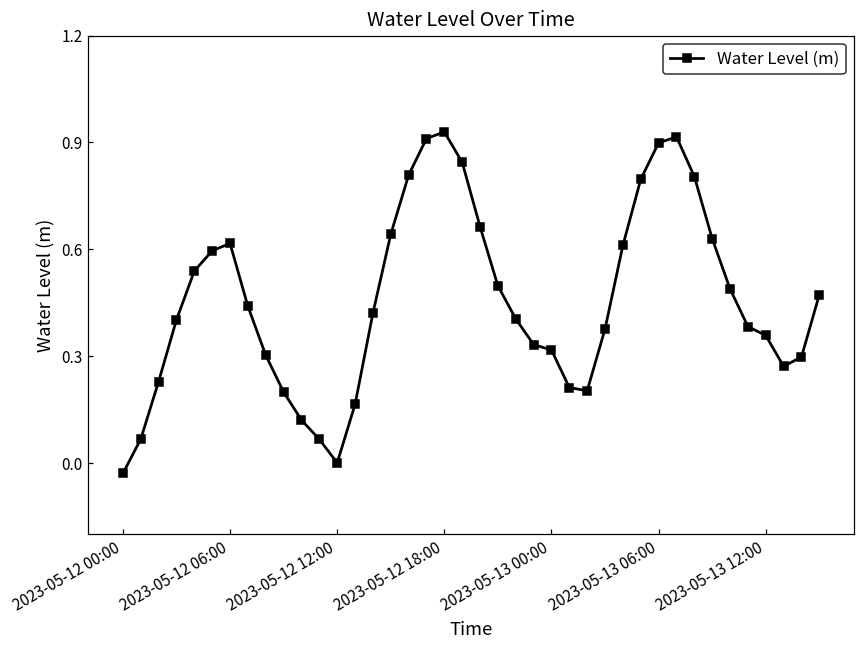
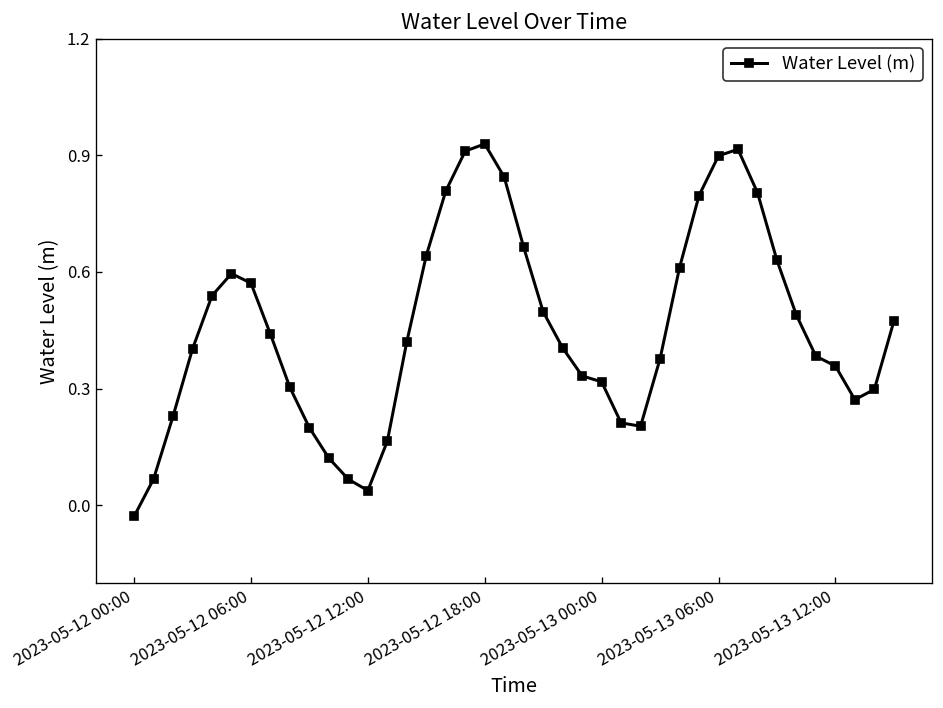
2023-05-12 06:00: 0.62 -> 0.57
2023-05-12 12:00: 0.00 -> 0.04
